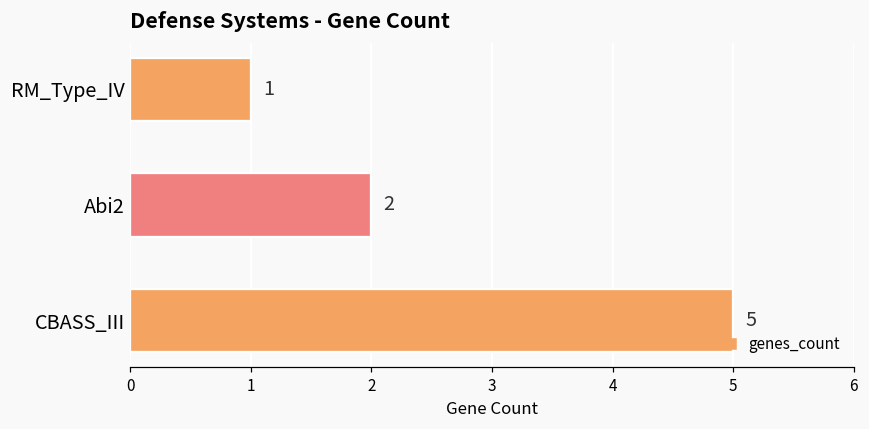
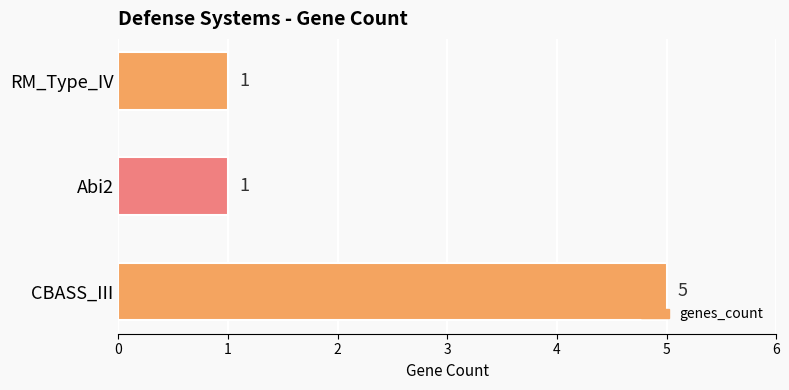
Abi2: 2 -> 1
